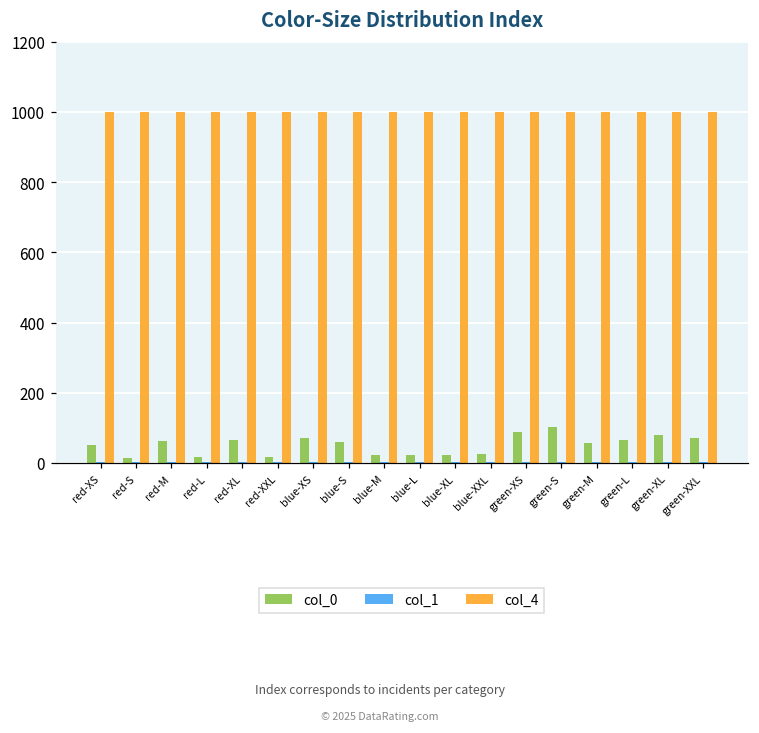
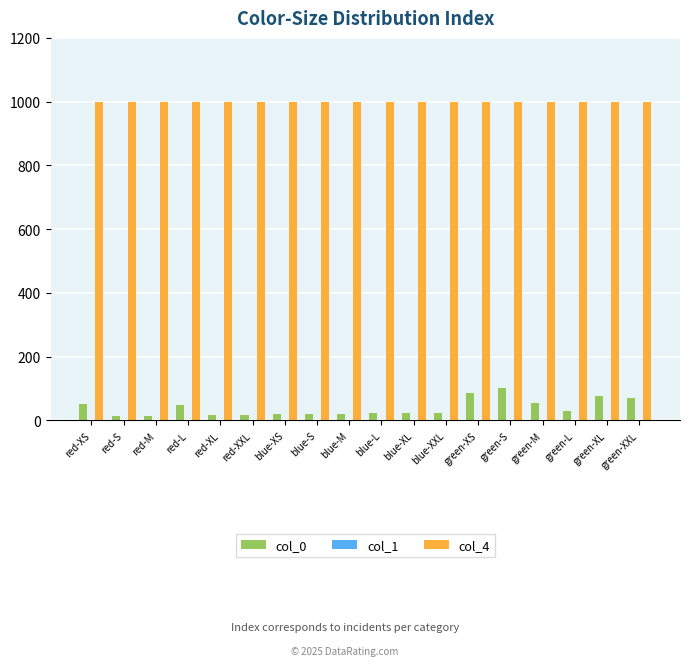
col_0, red-M: 60 -> 20
col_0, red-L: 20 -> 50
col_0, red-XL: 70 -> 20
col_0, blue-XS: 70 -> 20
col_0, blue-S: 60 -> 20
col_0, green-L: 60 -> 30
